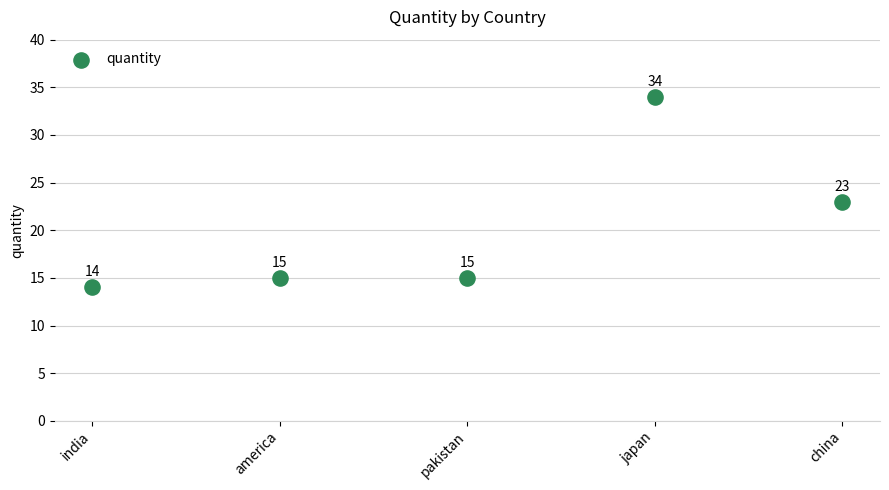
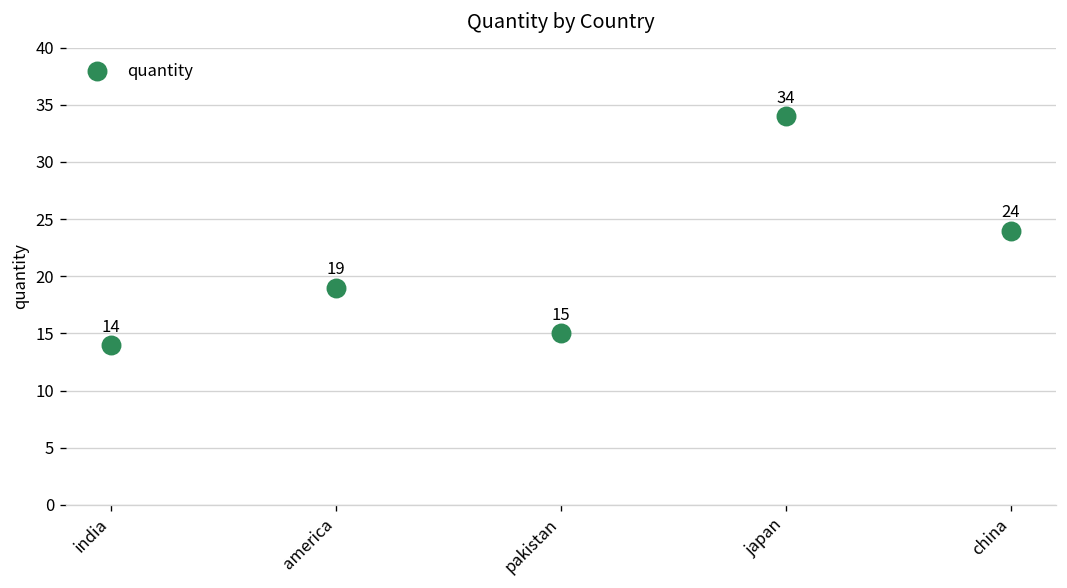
america: 15 -> 19
china: 23 -> 24
